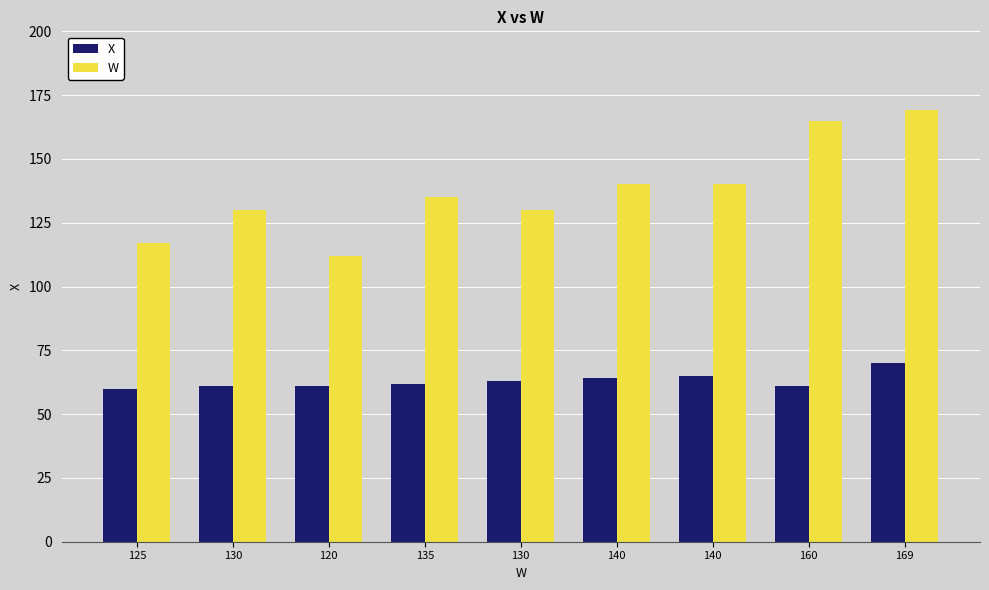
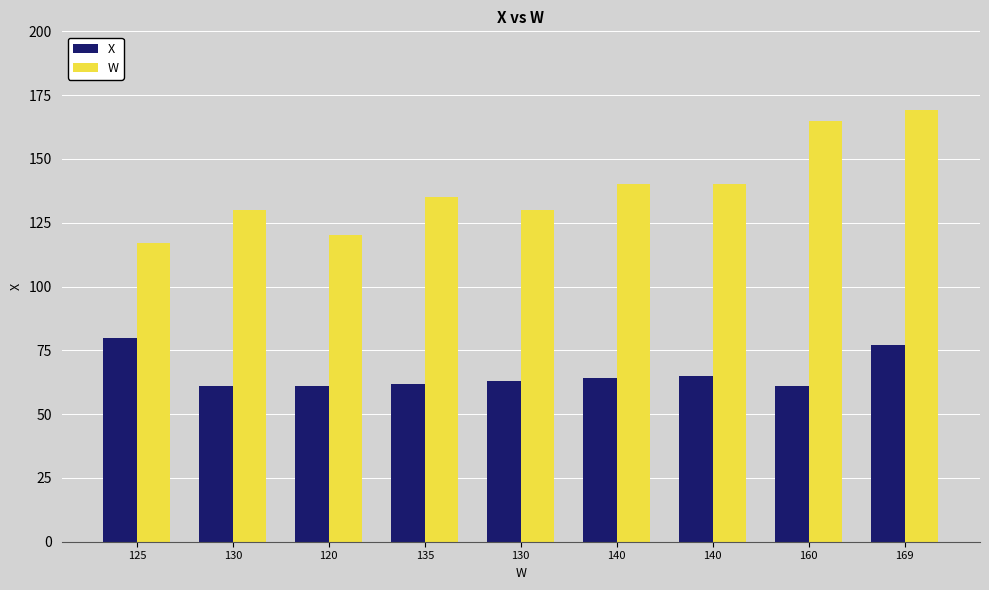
X, 125: 60 -> 80
W, 120: 112 -> 120
X, 169: 70 -> 77
